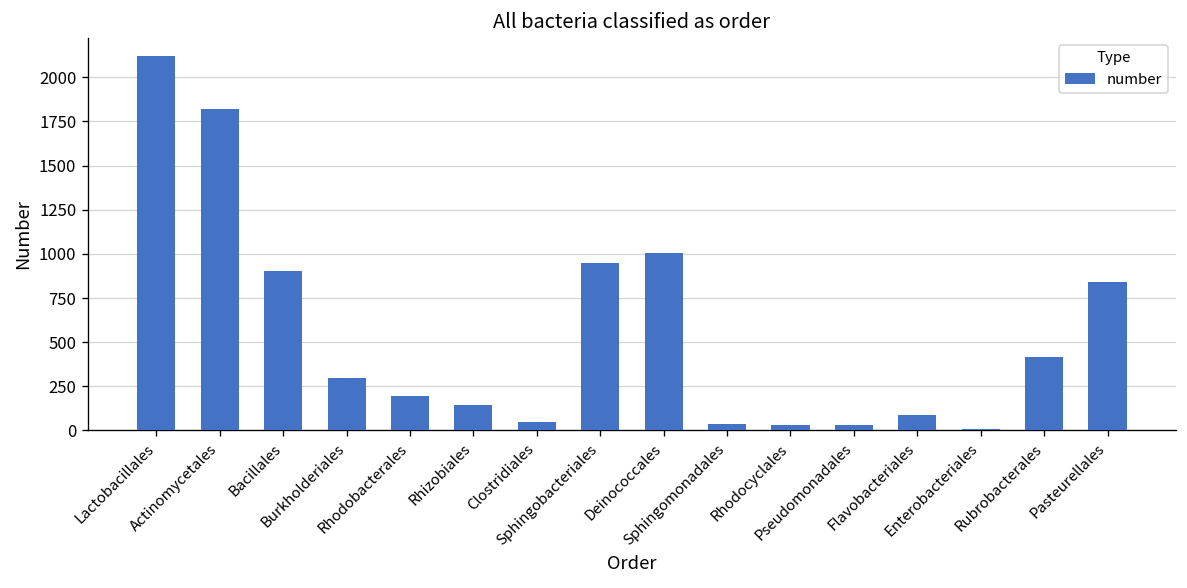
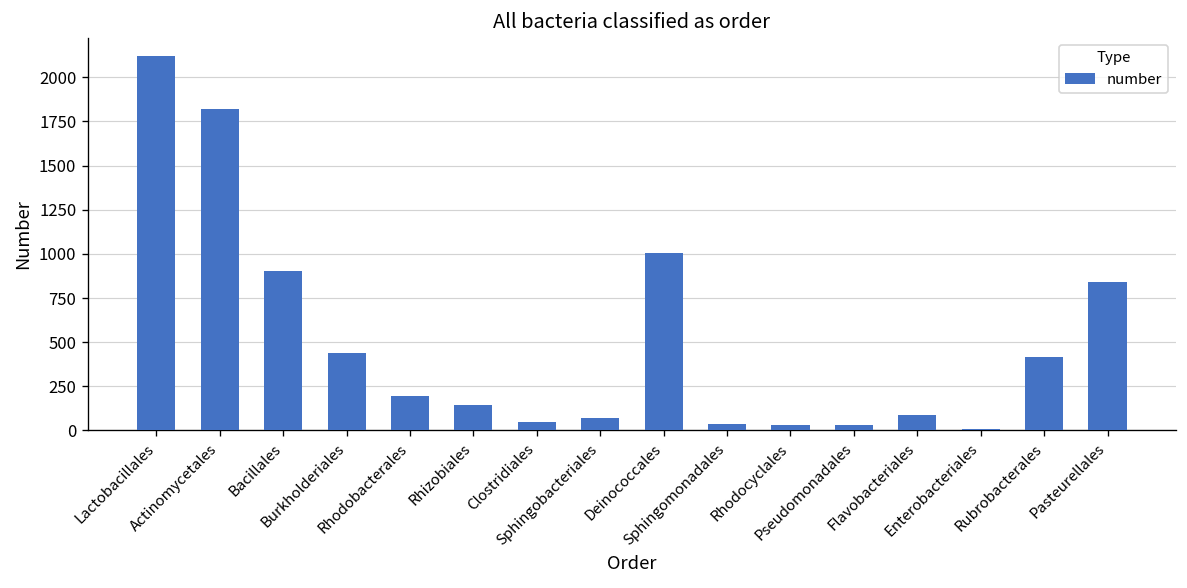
Burkholderiales: 300 -> 440
Sphingobacteriales: 950 -> 70
